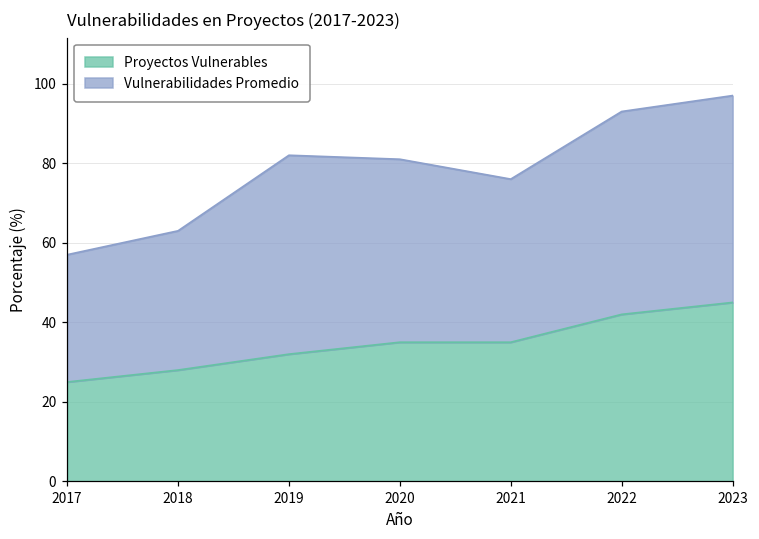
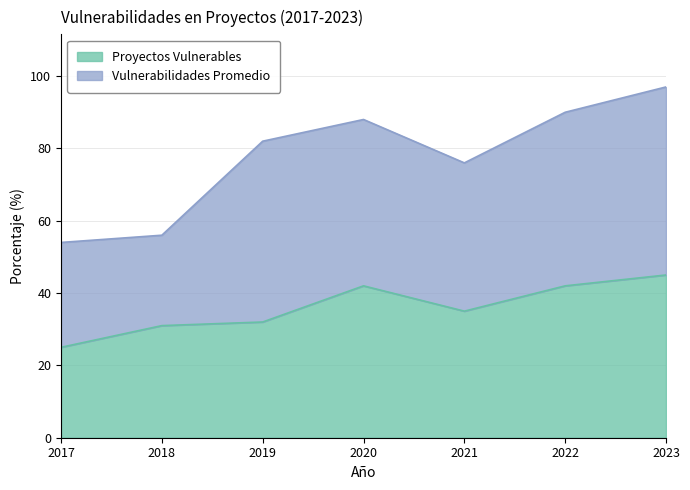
Vulnerabilidades Promedio, 2017: 32 -> 29
Proyectos Vulnerables, 2018: 28 -> 31
Vulnerabilidades Promedio, 2018: 35 -> 25
Proyectos Vulnerables, 2020: 35 -> 42
Vulnerabilidades Promedio, 2022: 51 -> 48
